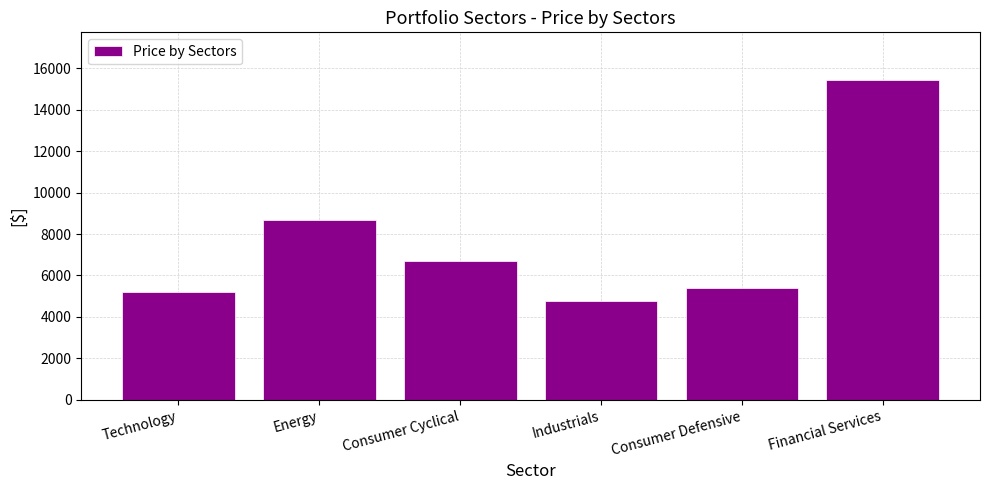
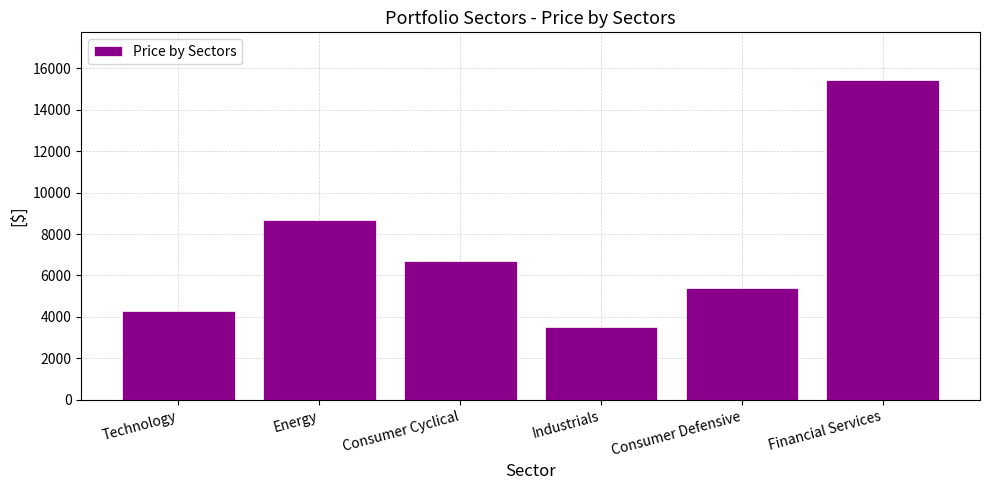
Technology: 5200 -> 4300
Industrials: 4800 -> 3500
